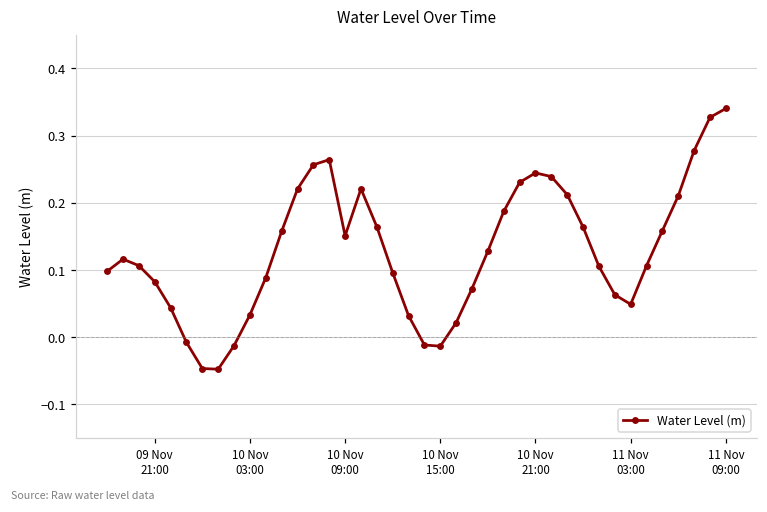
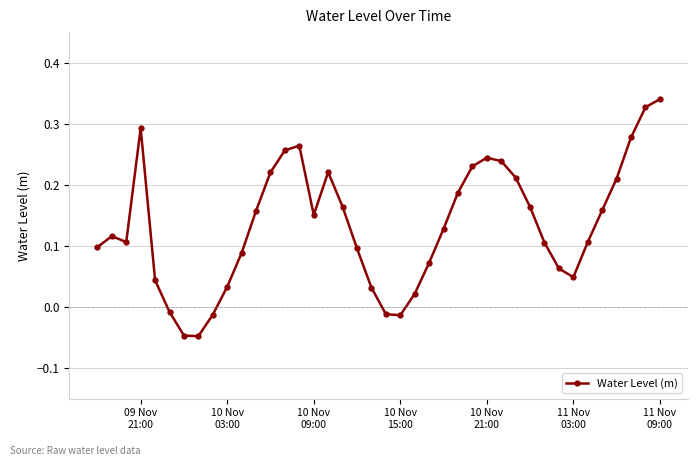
09 Nov 21:00: 0.08 -> 0.29
